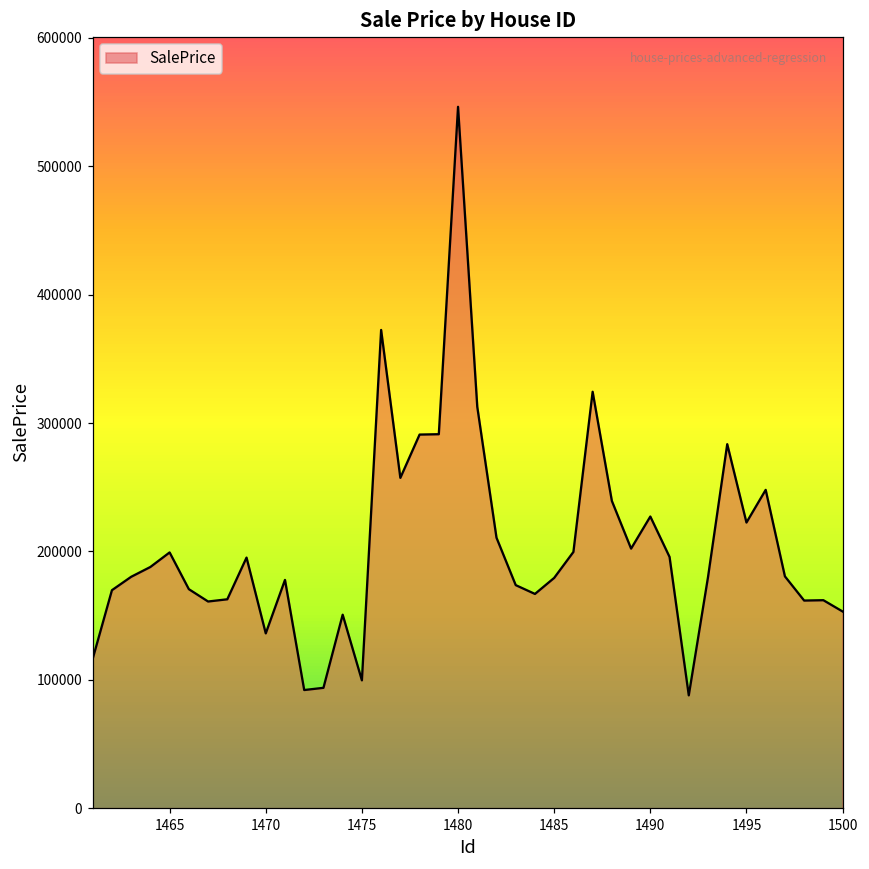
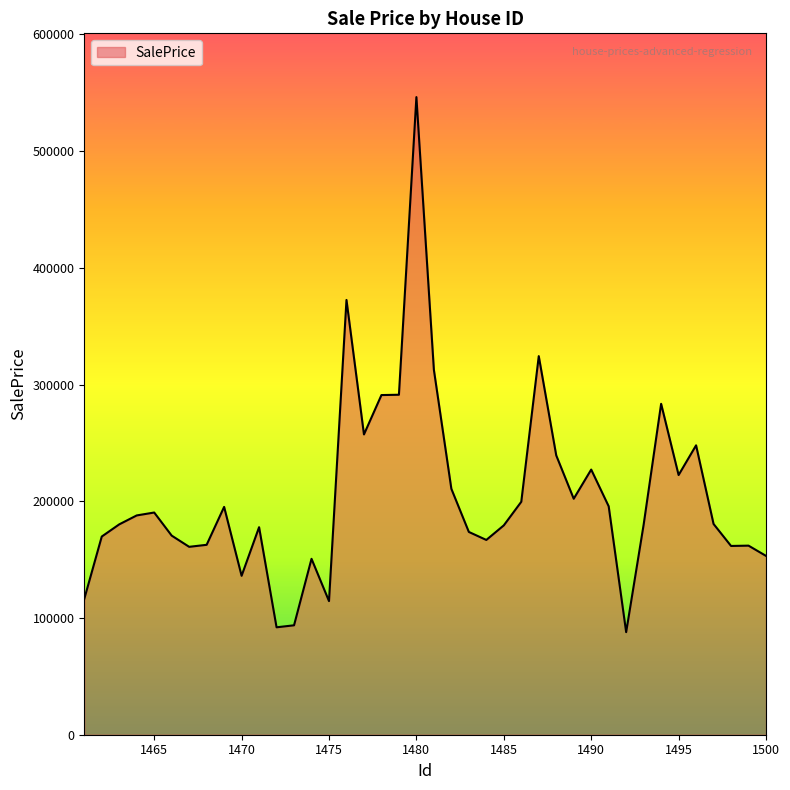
1465: 199000 -> 190000
1475: 100000 -> 114000
